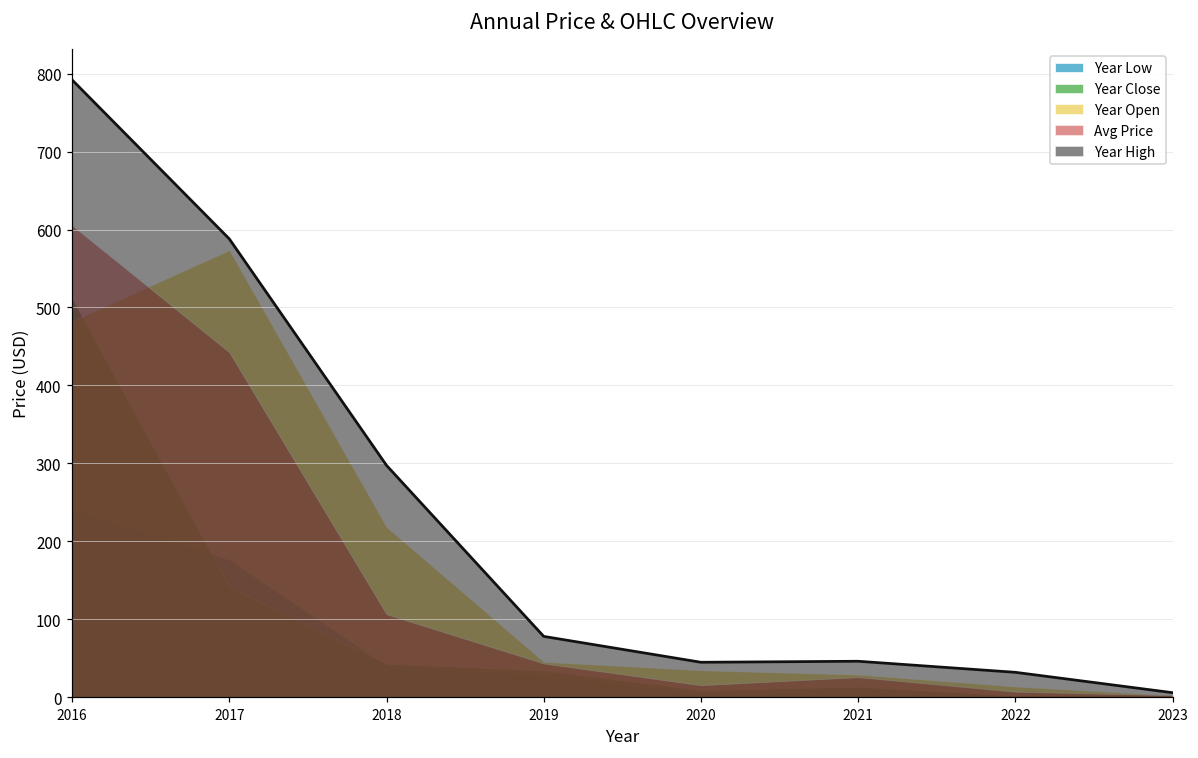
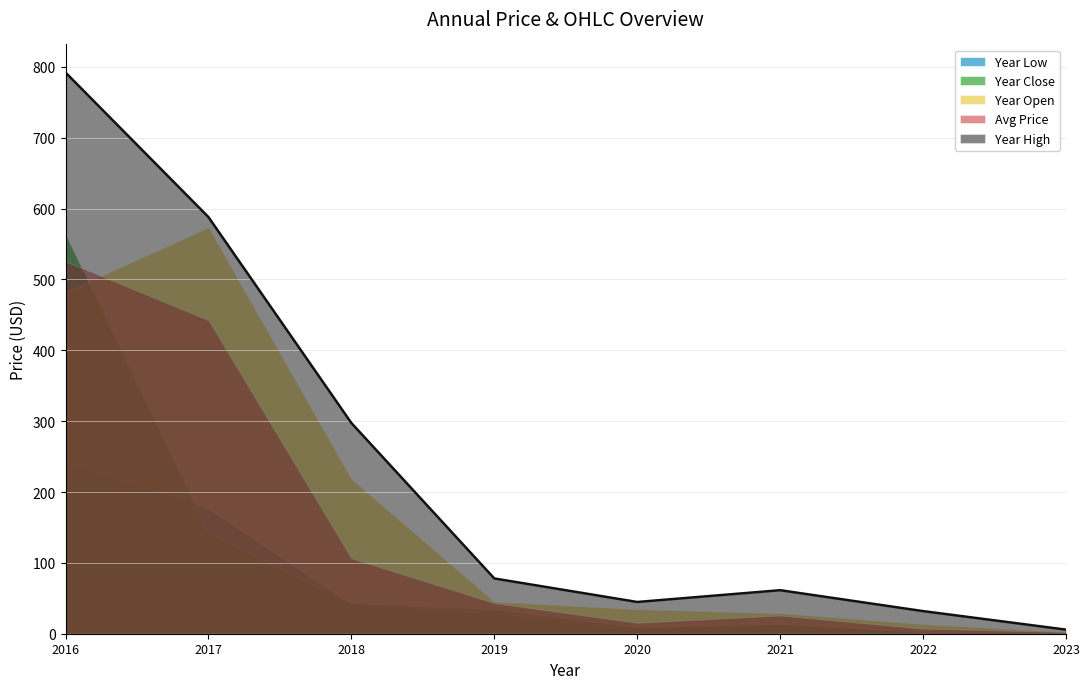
Year Close, 2016: 510 -> 560
Avg Price, 2016: 610 -> 530
Year High, 2021: 50 -> 60
